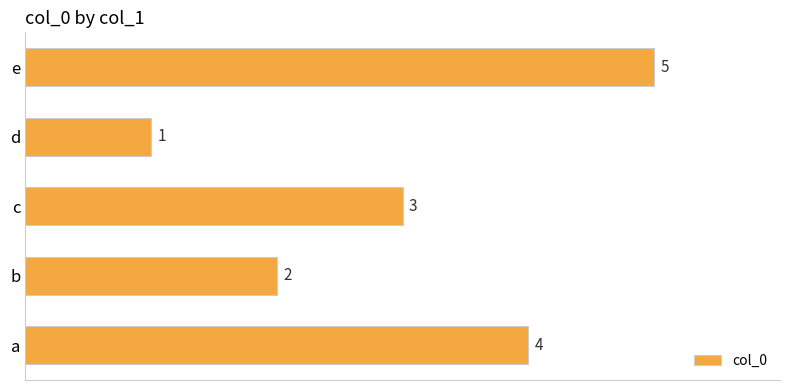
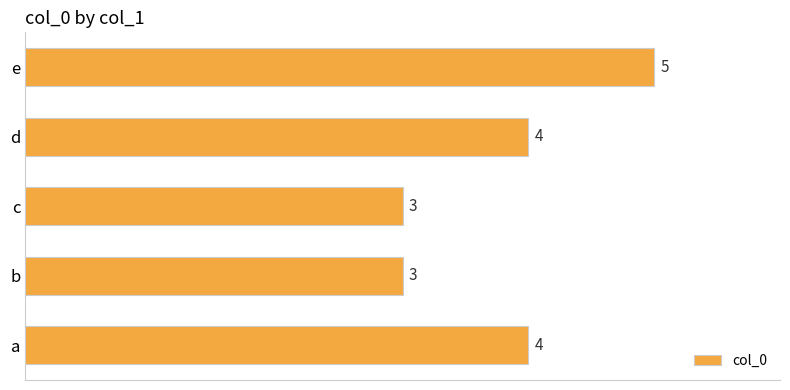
d: 1 -> 4
b: 2 -> 3
